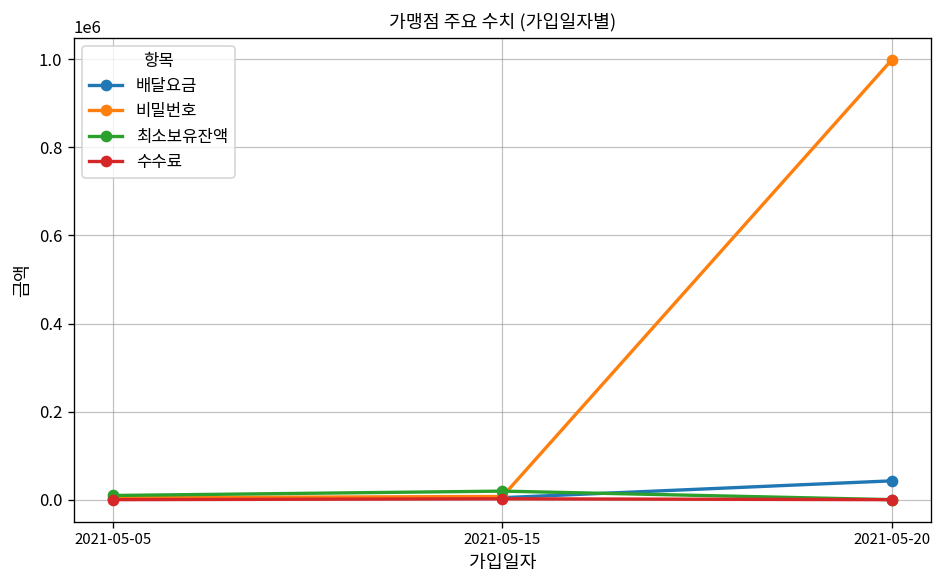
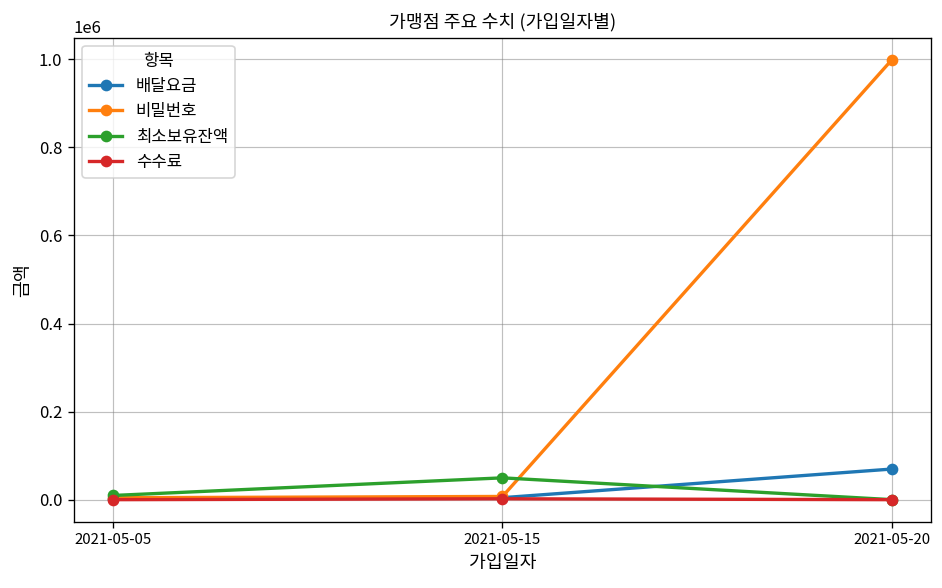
최소보유잔액, 2021-05-15: 20000 -> 50000
배달요금, 2021-05-20: 40000 -> 70000
